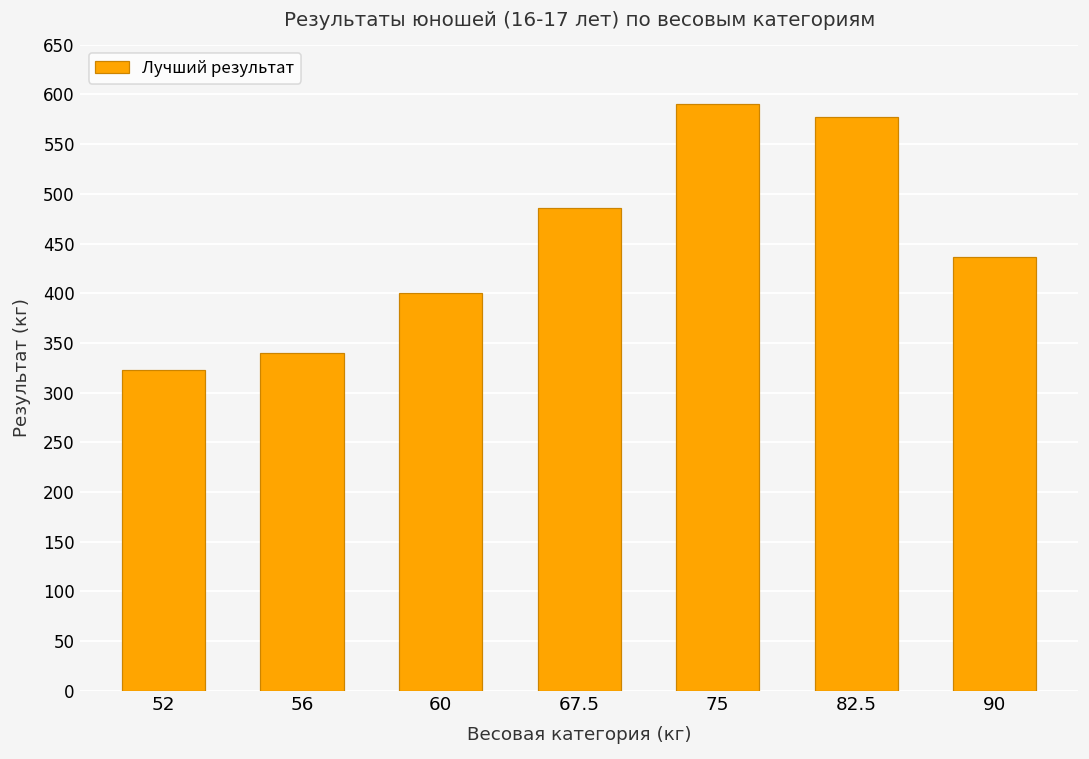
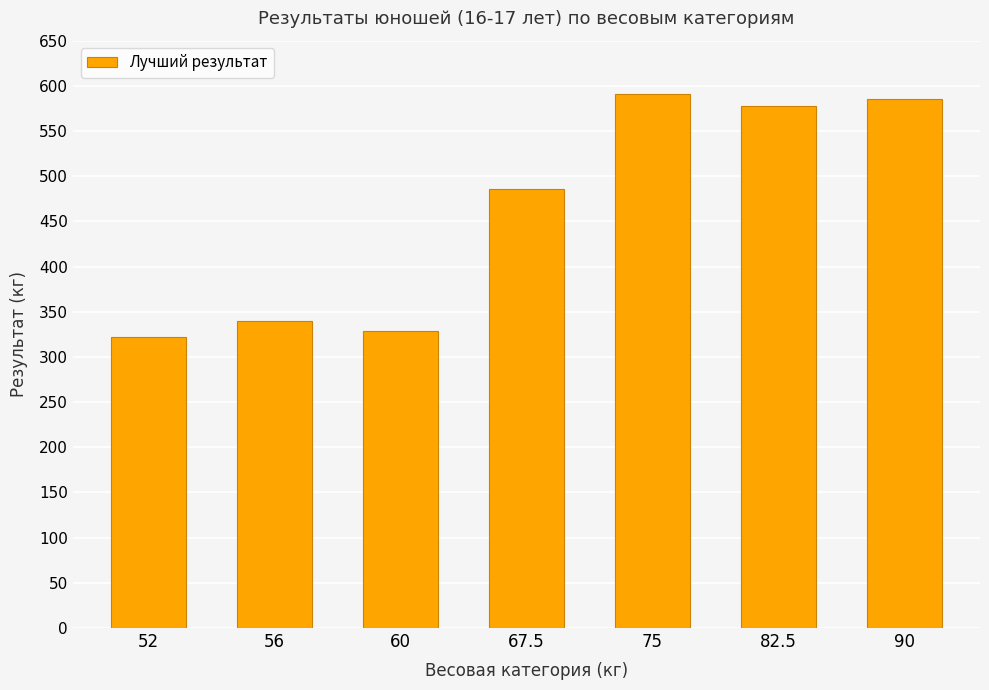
60: 400 -> 330
90: 440 -> 590
